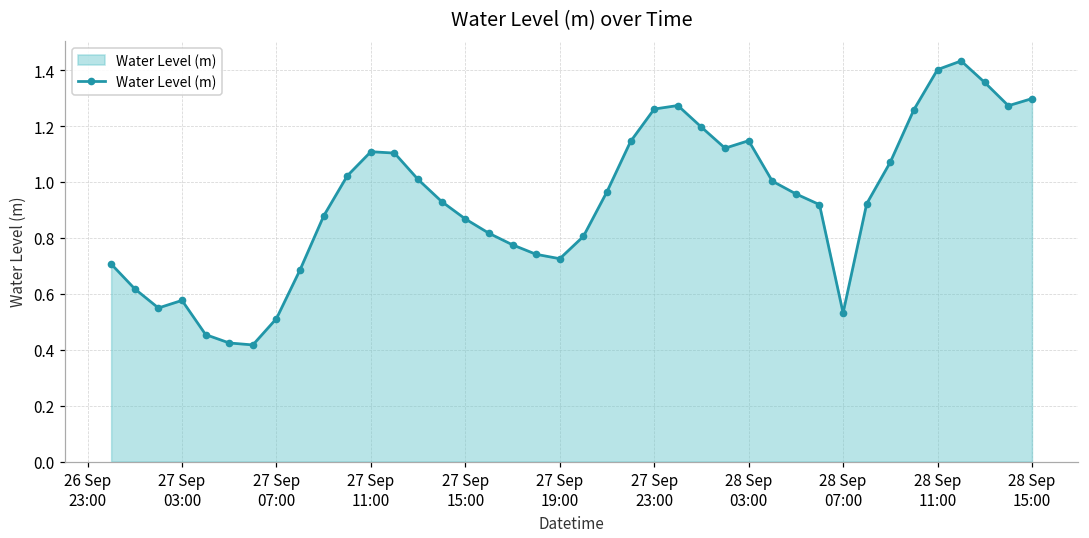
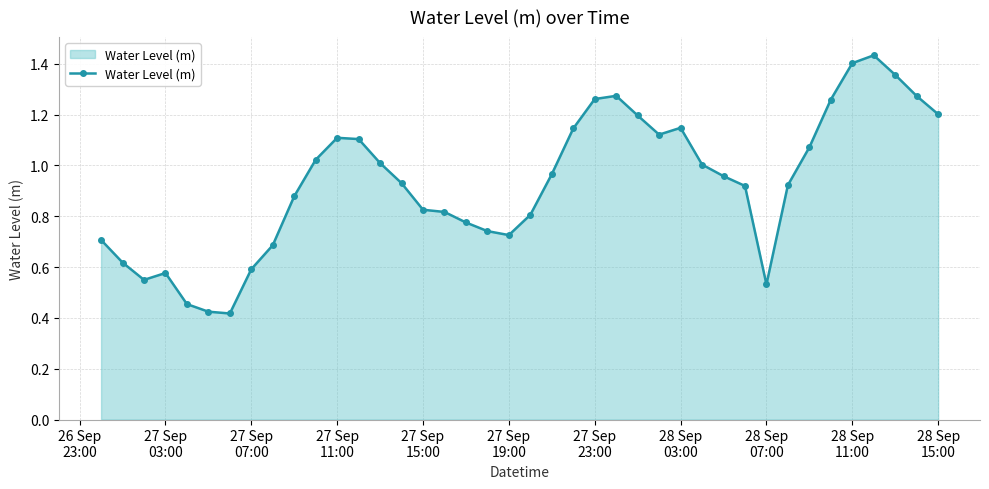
27 Sep 07:00: 0.51 -> 0.59
27 Sep 15:00: 0.87 -> 0.83
28 Sep 15:00: 1.30 -> 1.20
